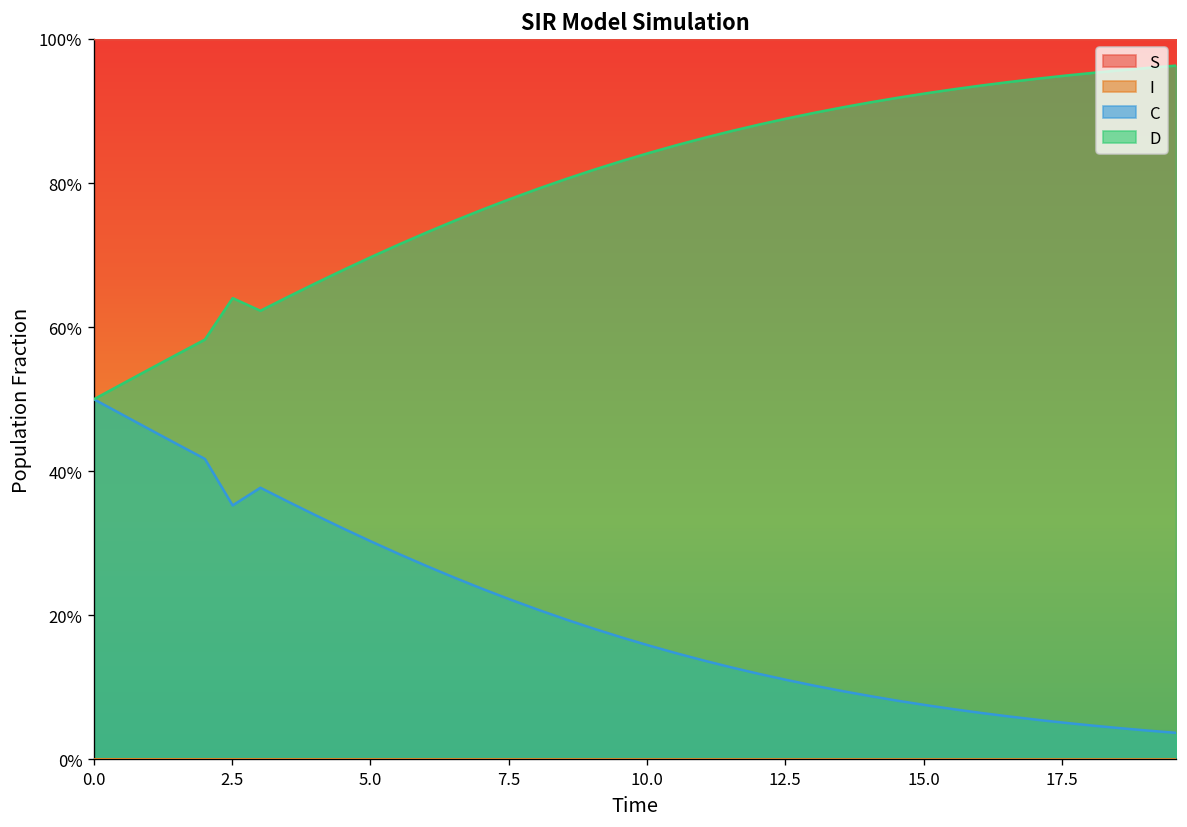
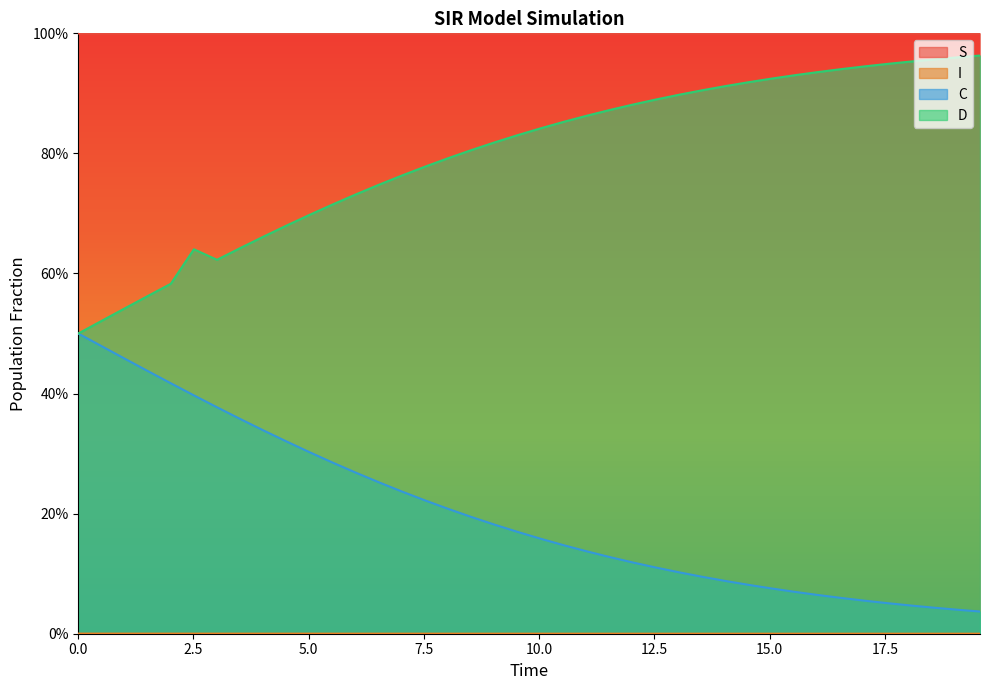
C, 2.5: 35% -> 40%
